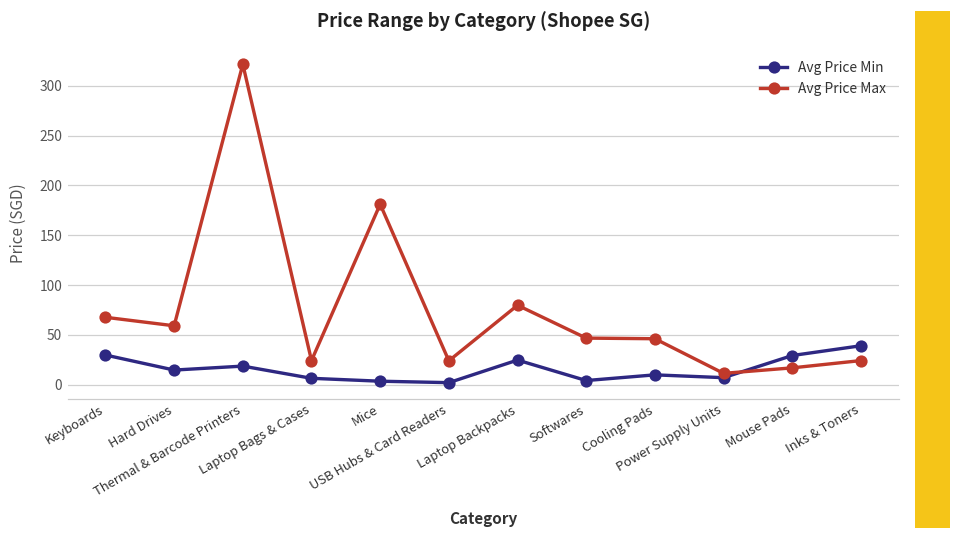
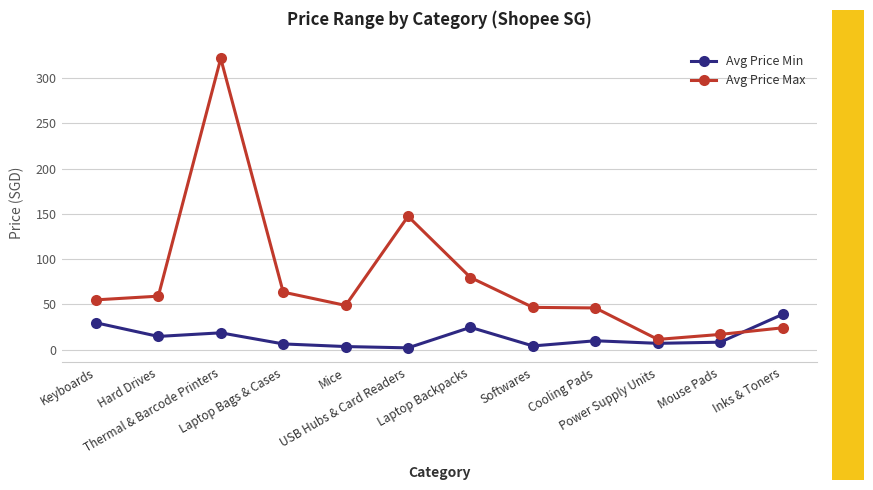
Avg Price Max, Keyboards: 70 -> 60
Avg Price Max, Laptop Bags & Cases: 20 -> 60
Avg Price Max, Mice: 180 -> 50
Avg Price Max, USB Hubs & Card Readers: 20 -> 150
Avg Price Min, Mouse Pads: 30 -> 10
